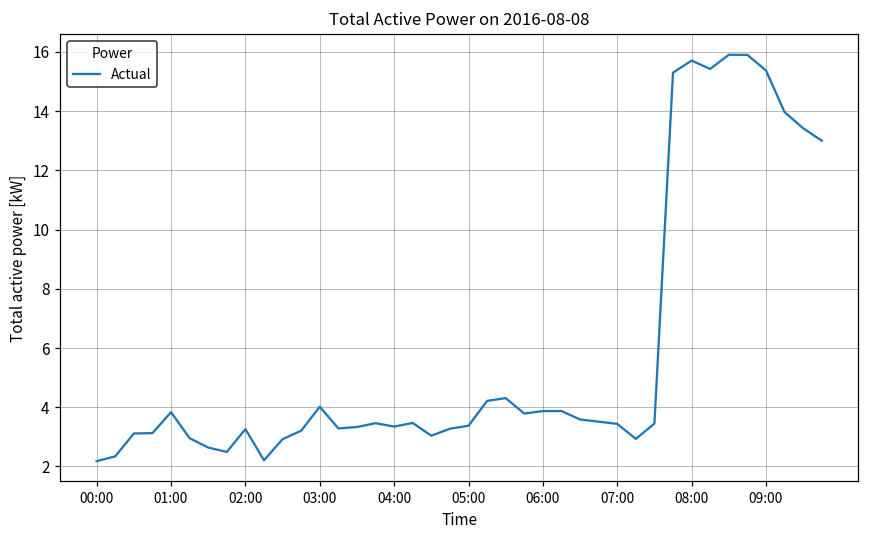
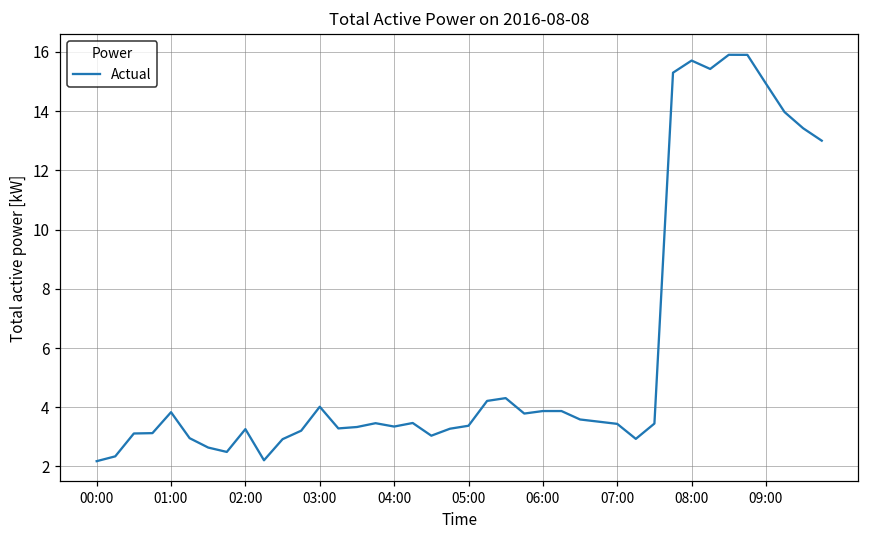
09:00: 15.4 -> 14.9
